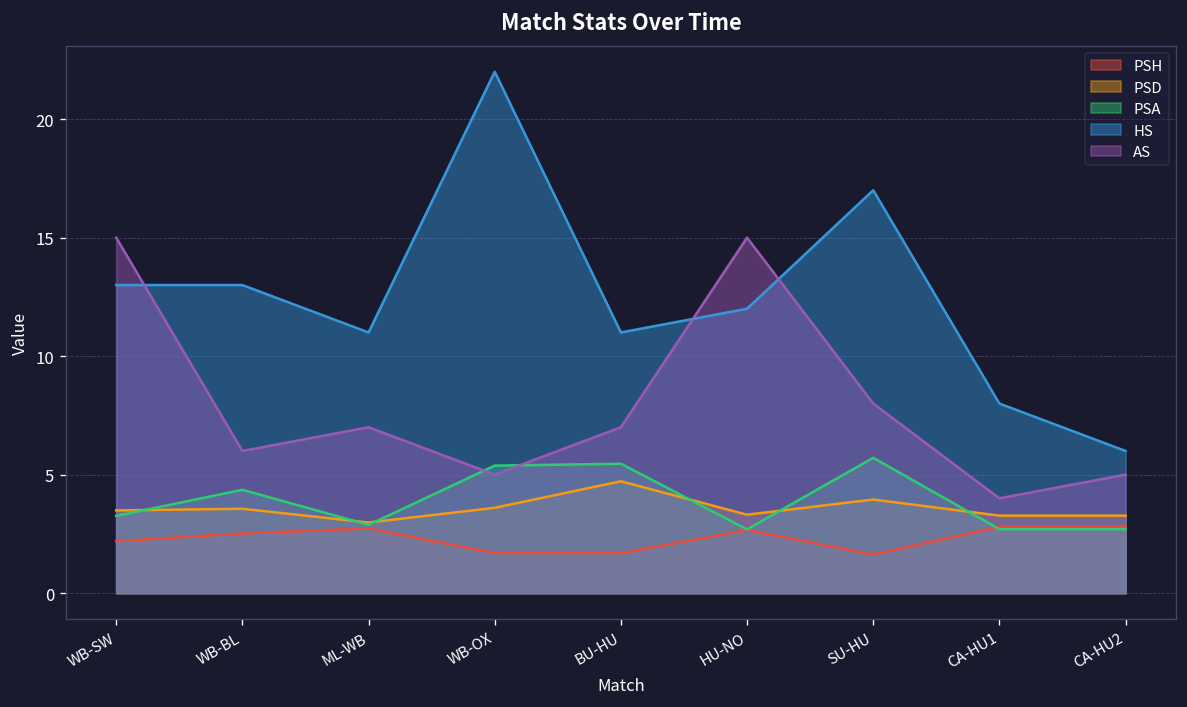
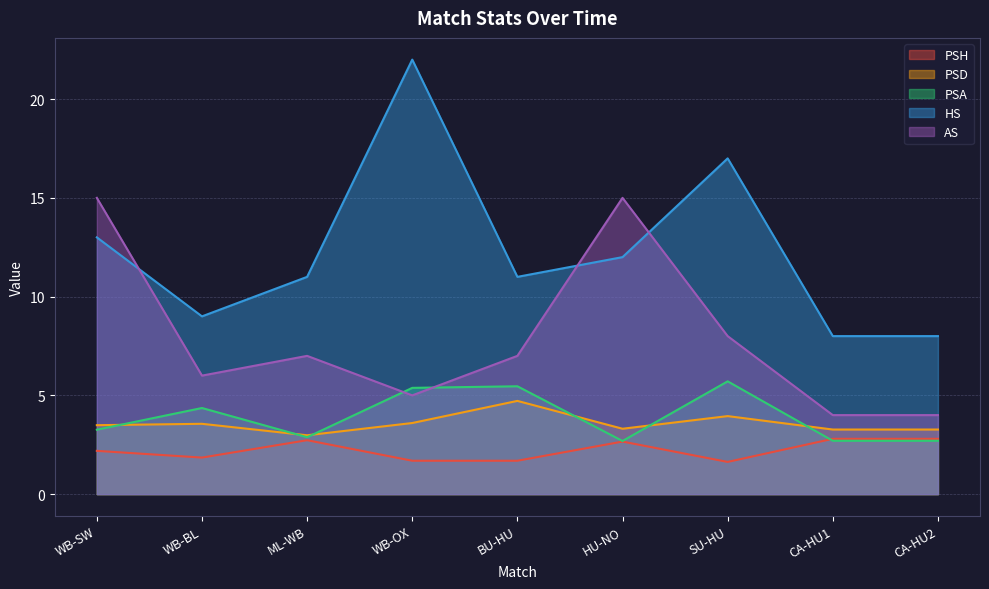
PSH, WB-BL: 2.5 -> 1.9
HS, WB-BL: 13 -> 9
HS, CA-HU2: 6 -> 8
AS, CA-HU2: 5 -> 4
